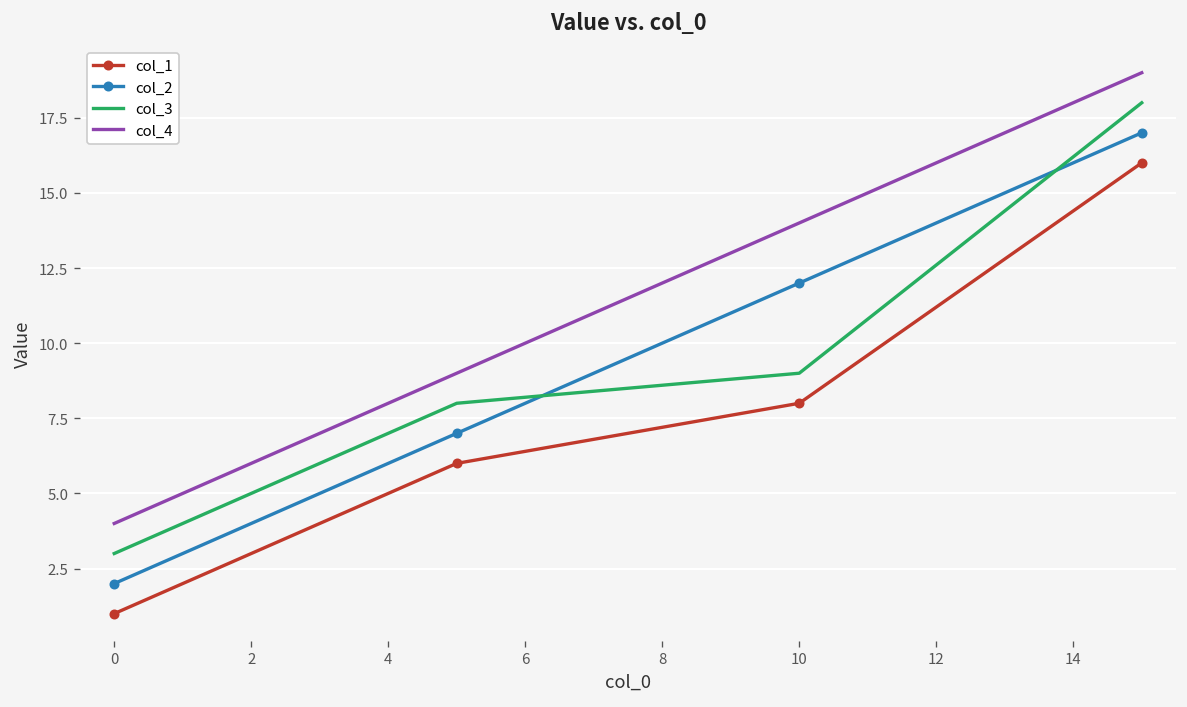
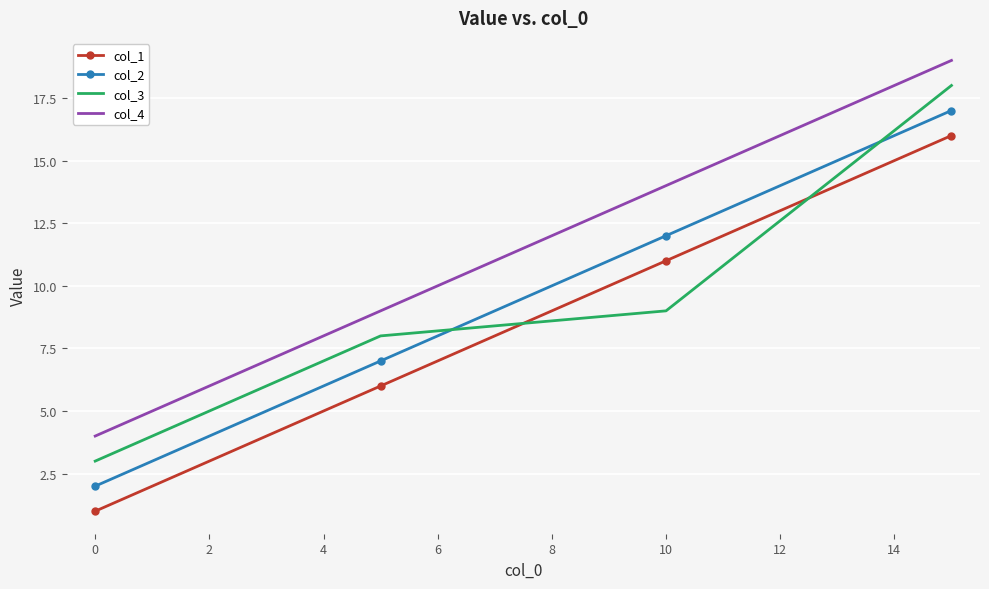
col_1, 10: 8 -> 11
